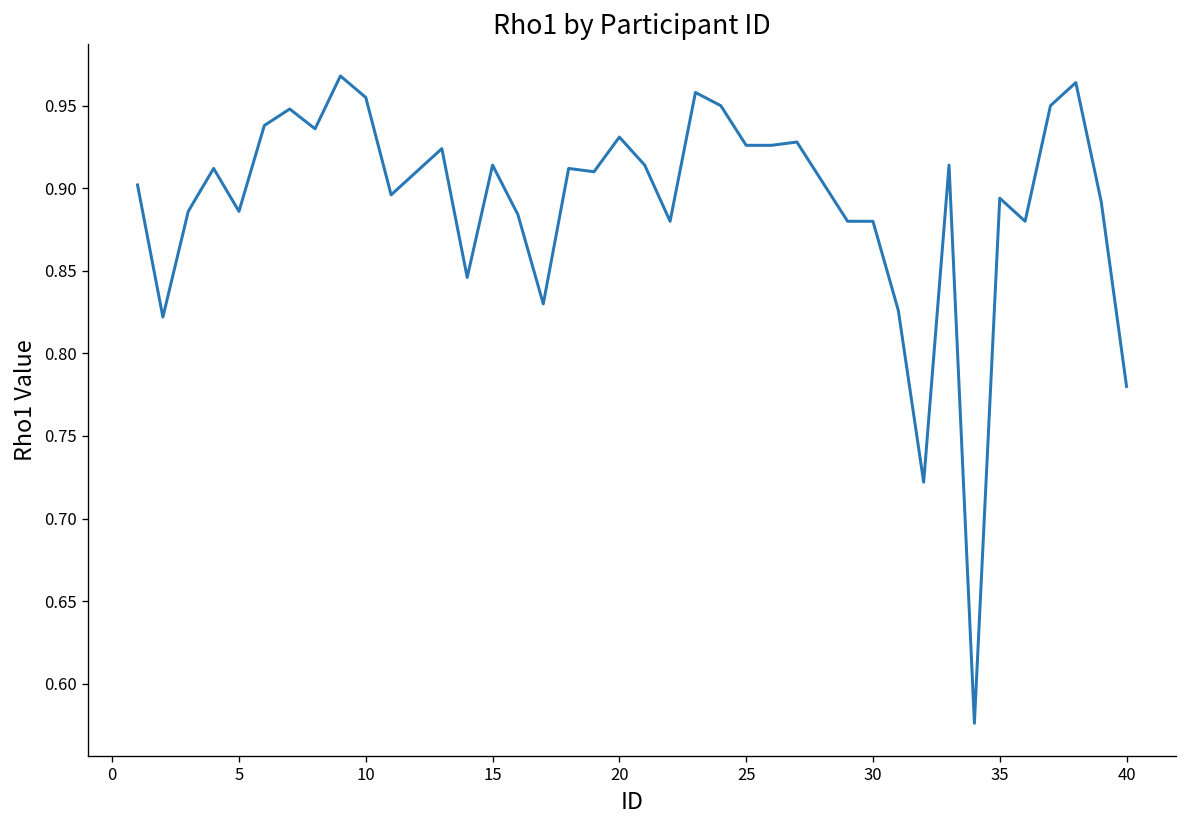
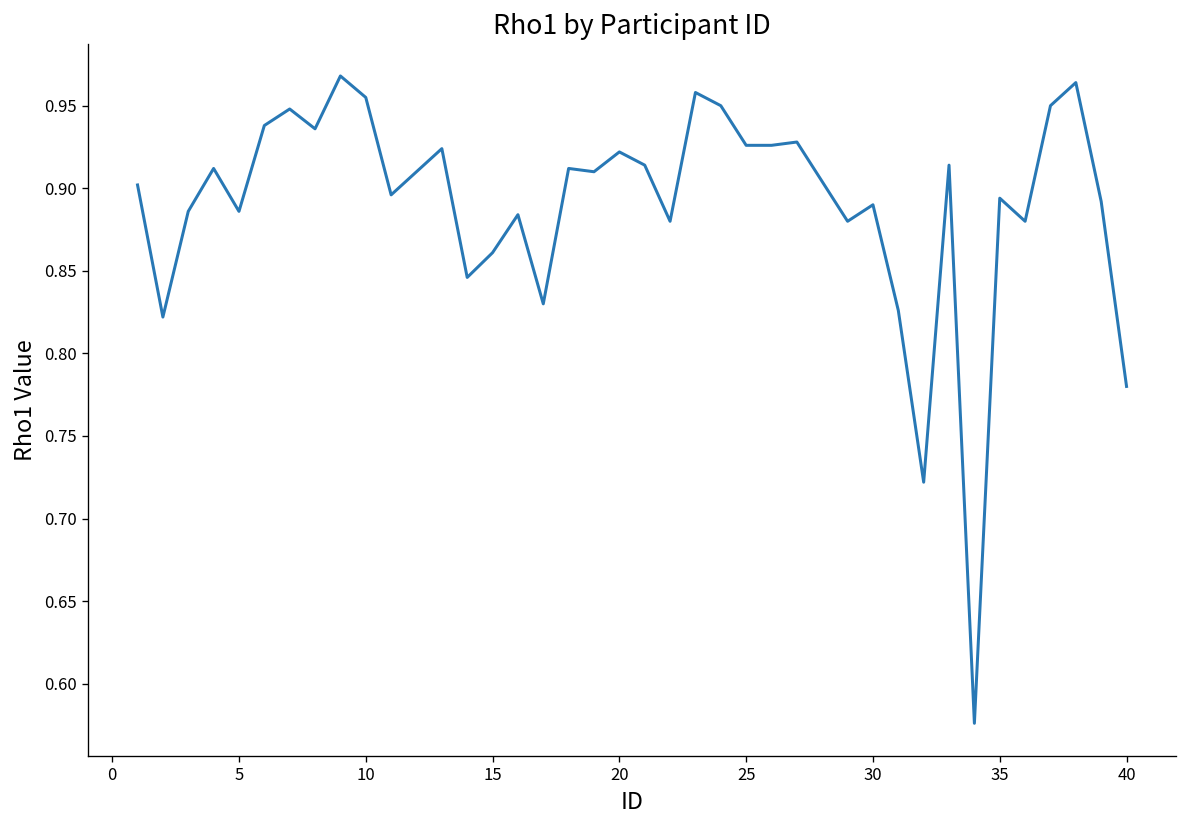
15: 0.914 -> 0.861
20: 0.931 -> 0.922
30: 0.88 -> 0.89
